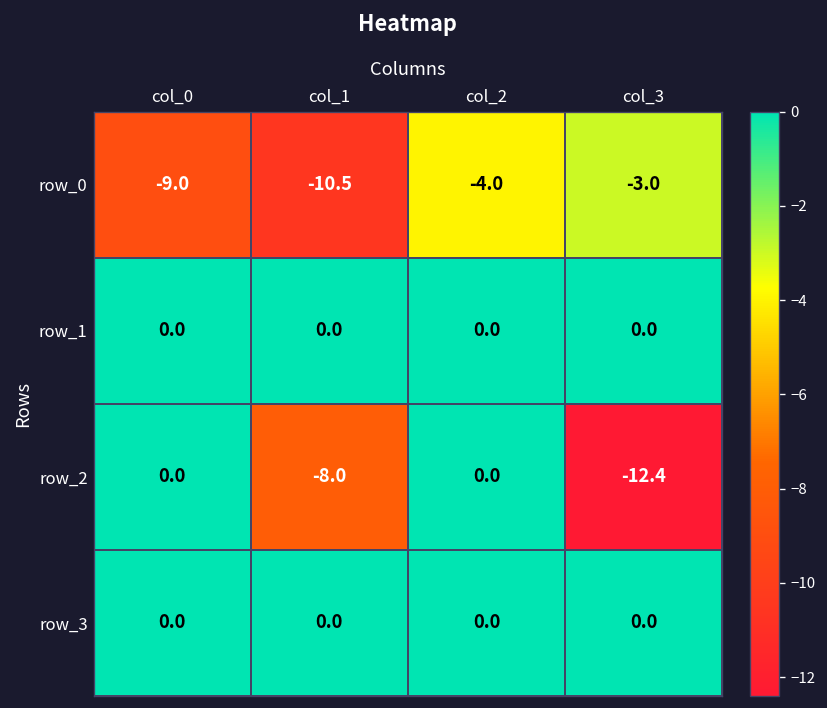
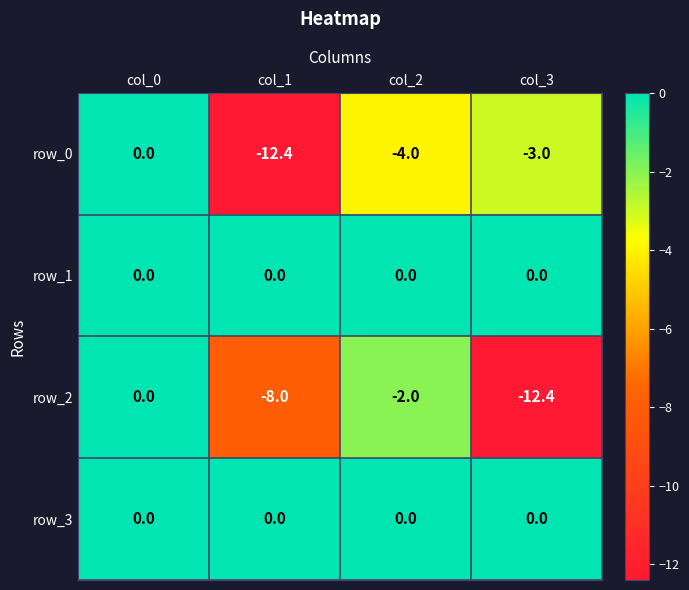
row_0, col_0: -9.0 -> 0.0
row_0, col_1: -10.5 -> -12.4
row_2, col_2: 0.0 -> -2.0
